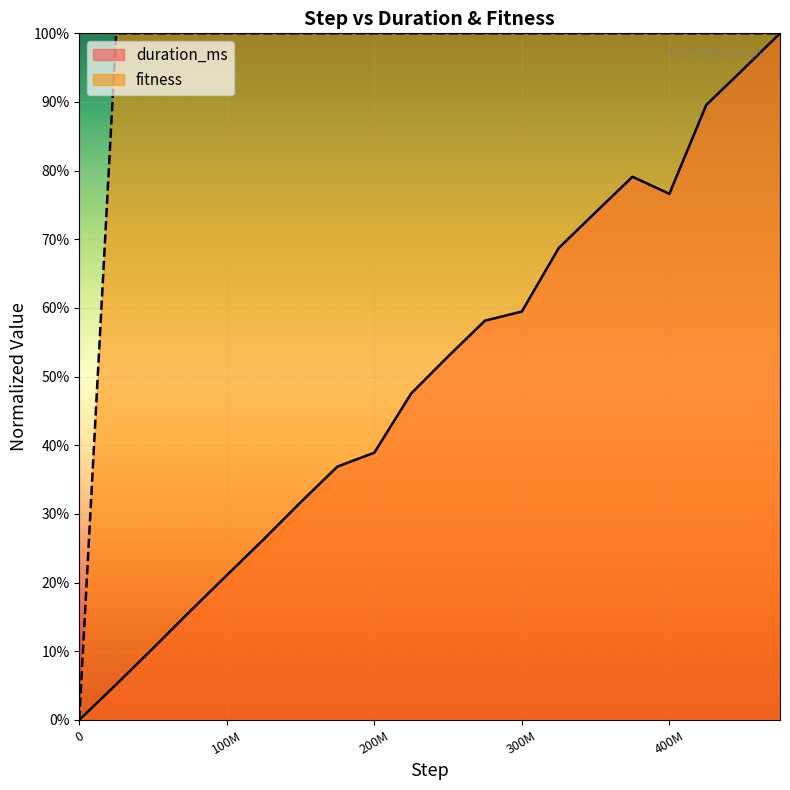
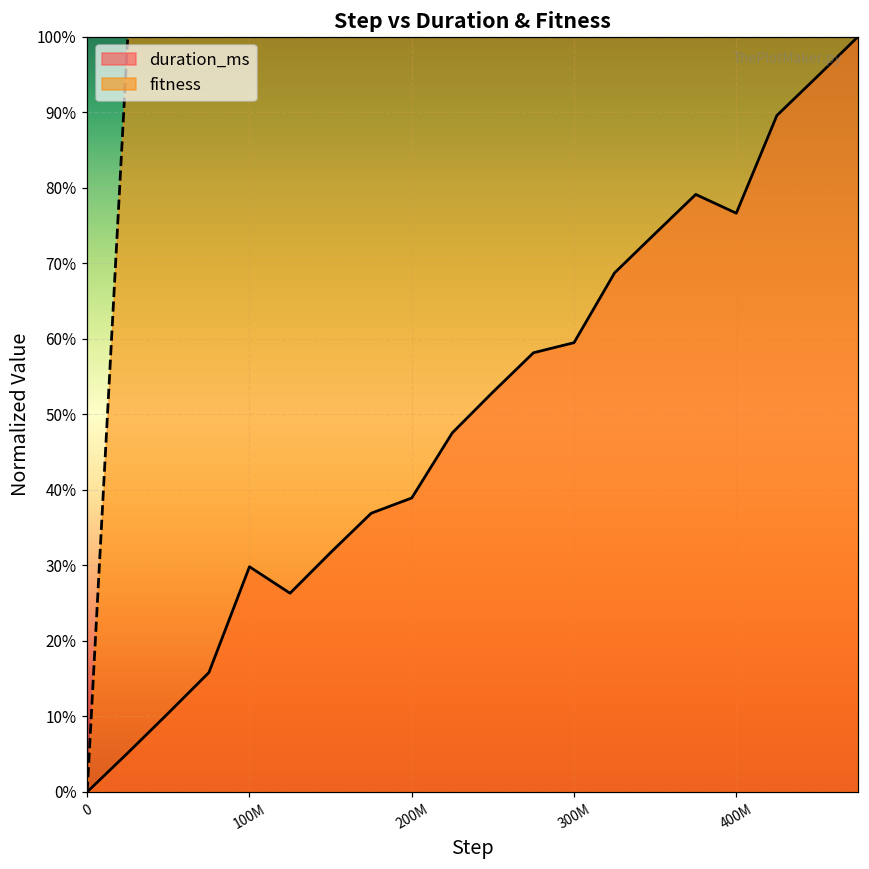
duration_ms, 100M: 21% -> 30%
